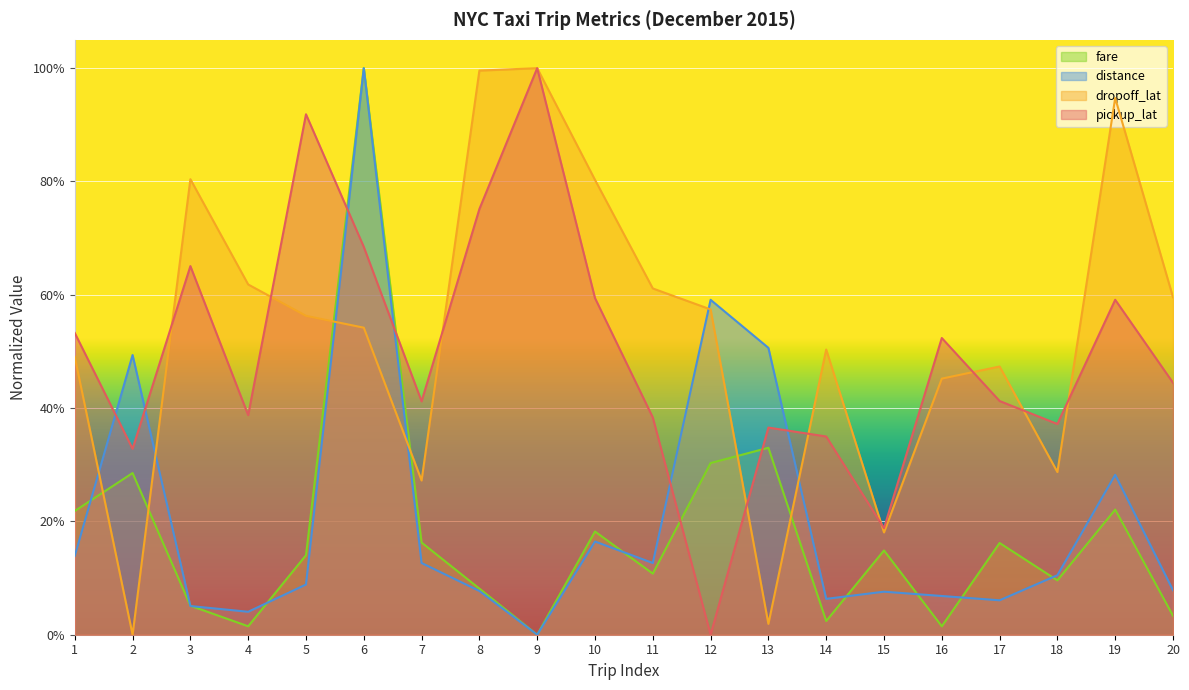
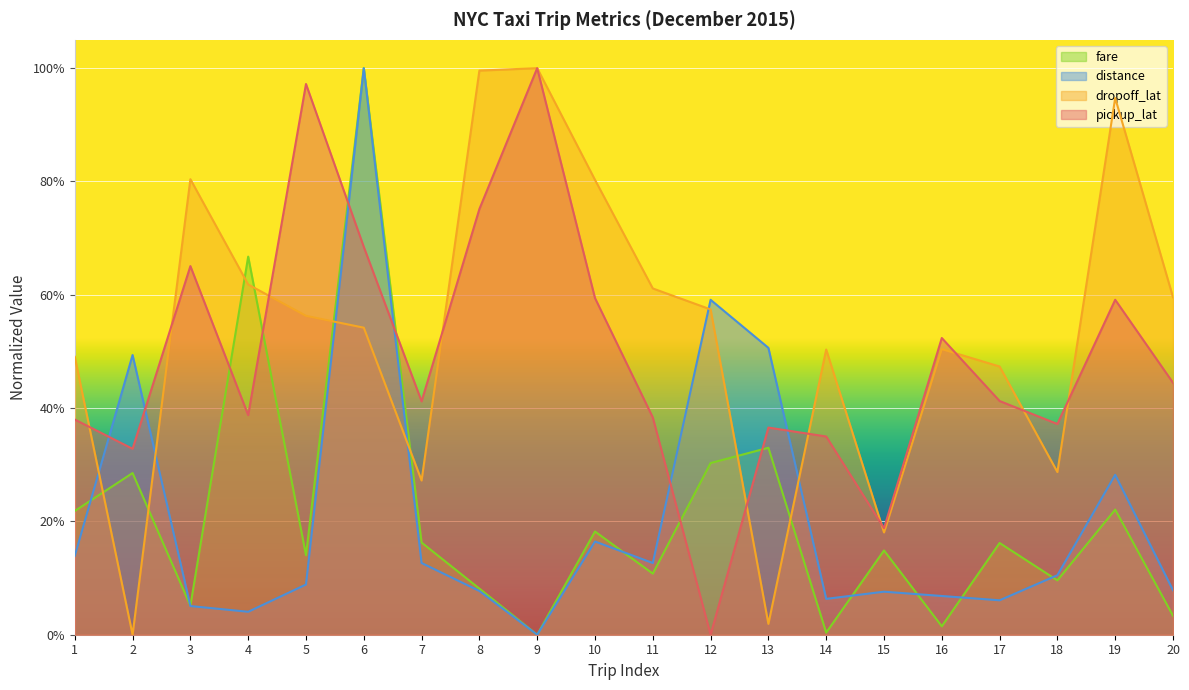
pickup_lat, 1: 53% -> 38%
fare, 4: 1% -> 67%
pickup_lat, 5: 92% -> 97%
fare, 14: 2% -> 0%
dropoff_lat, 16: 45% -> 50%
